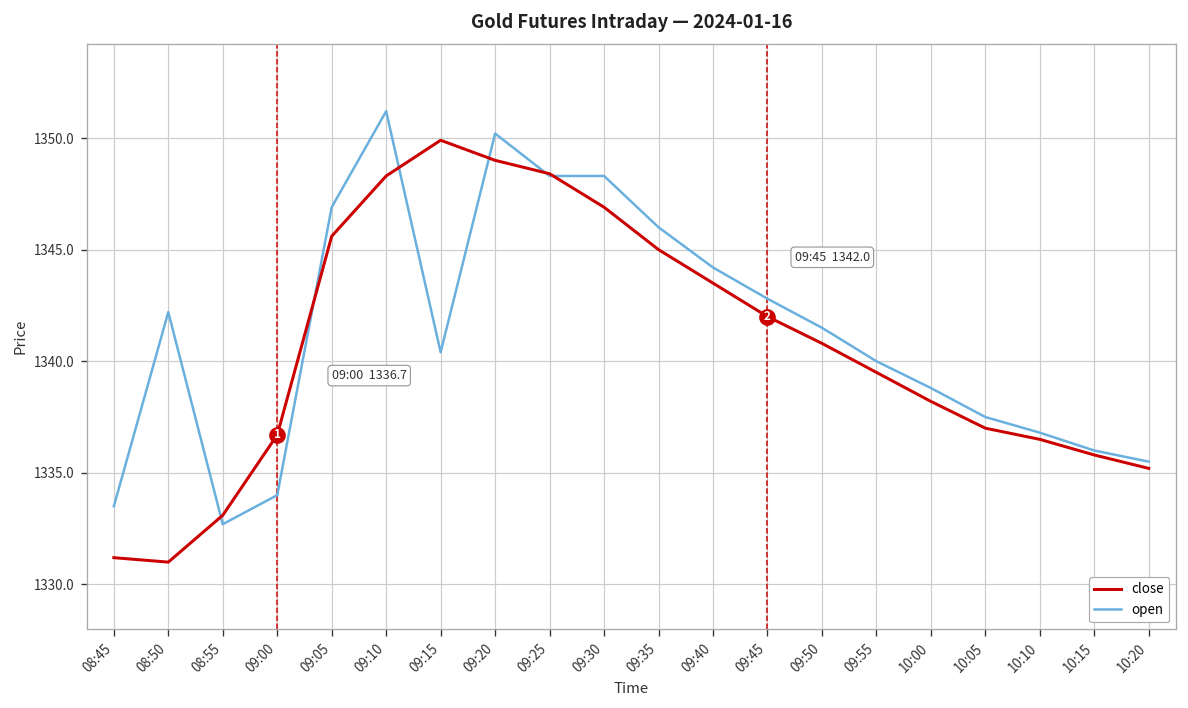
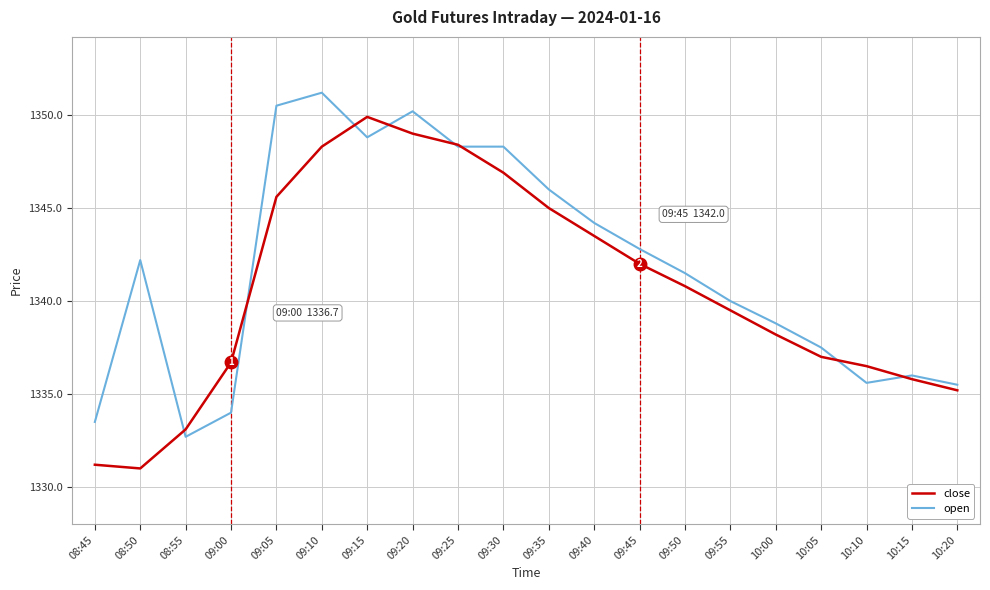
open, 09:05: 1346.9 -> 1350.5
open, 09:15: 1340.4 -> 1348.8
open, 10:10: 1336.8 -> 1335.6
